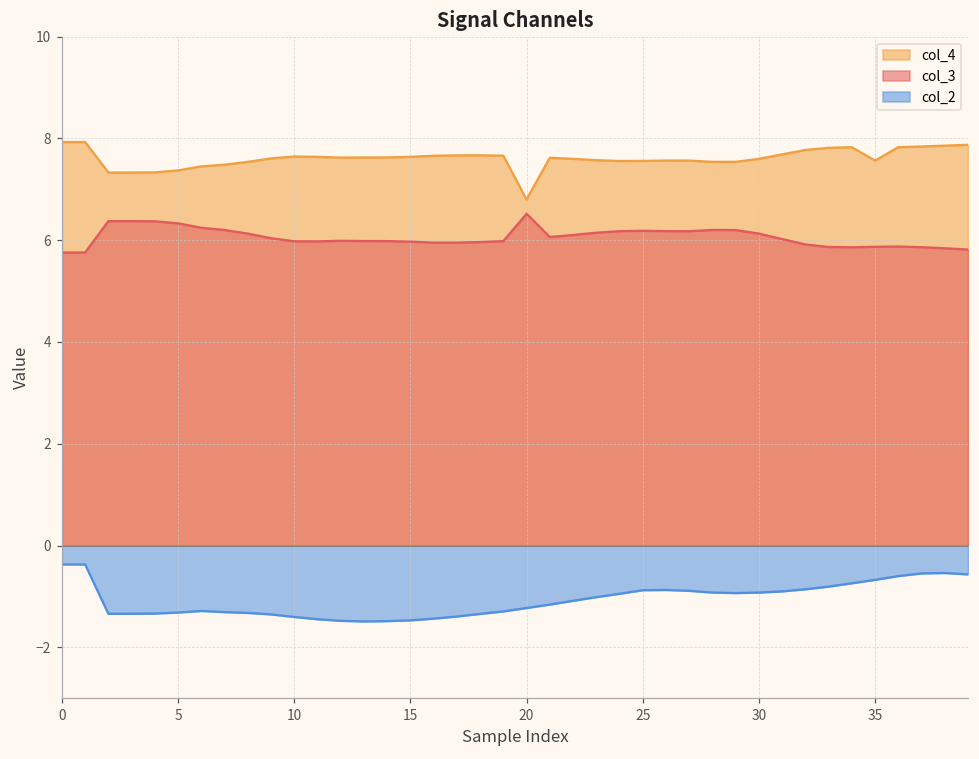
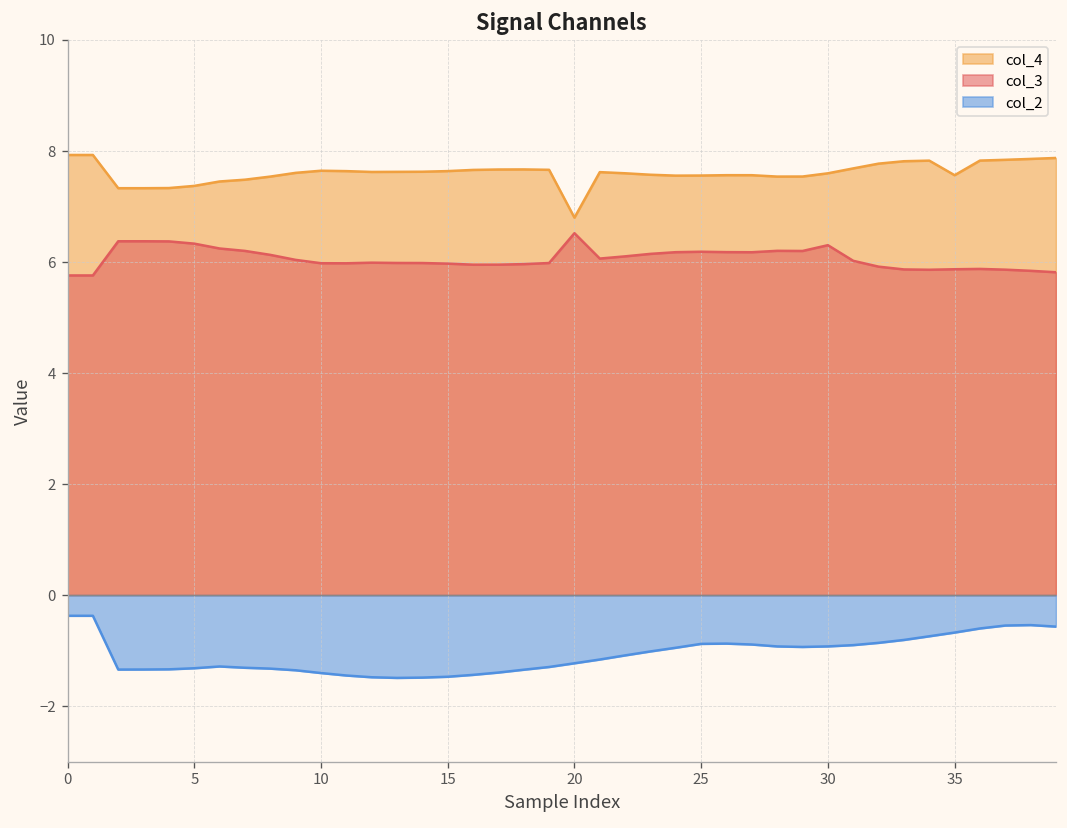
col_3, 30: 6.1 -> 6.3
